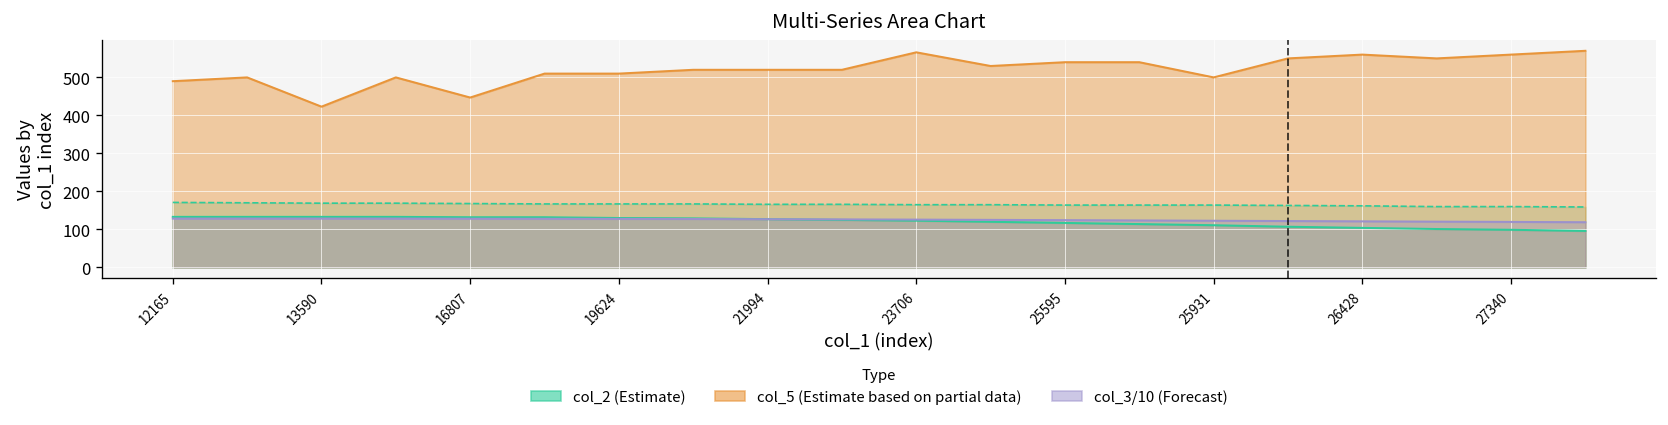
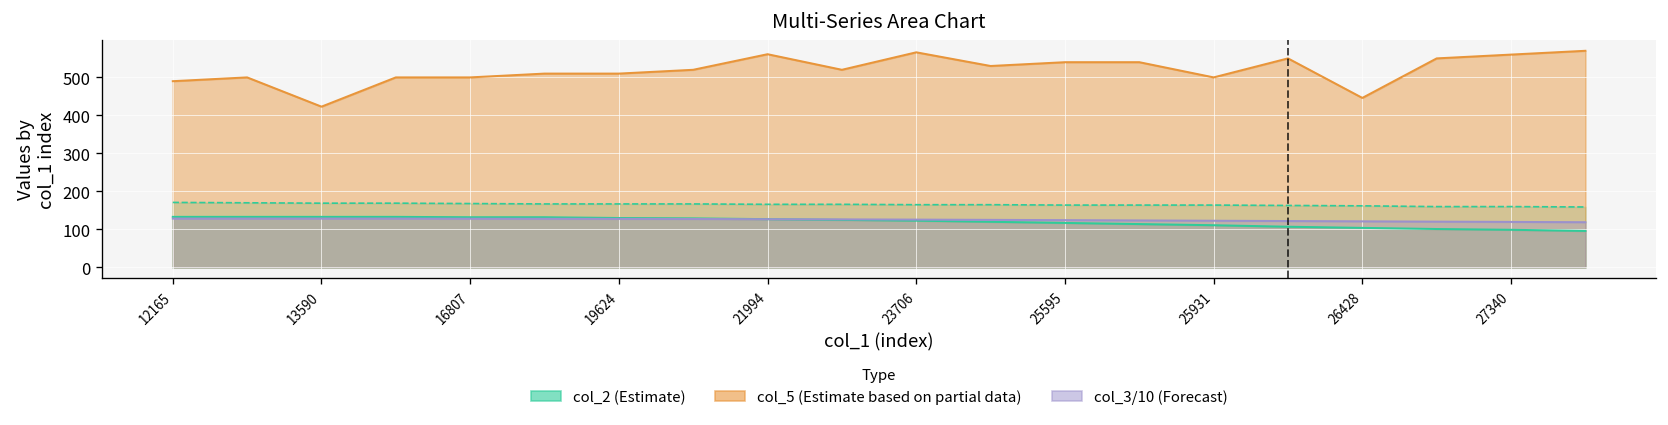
col_5 (Estimate based on partial data), 16807: 450 -> 500
col_5 (Estimate based on partial data), 21994: 520 -> 560
col_5 (Estimate based on partial data), 26428: 560 -> 450
